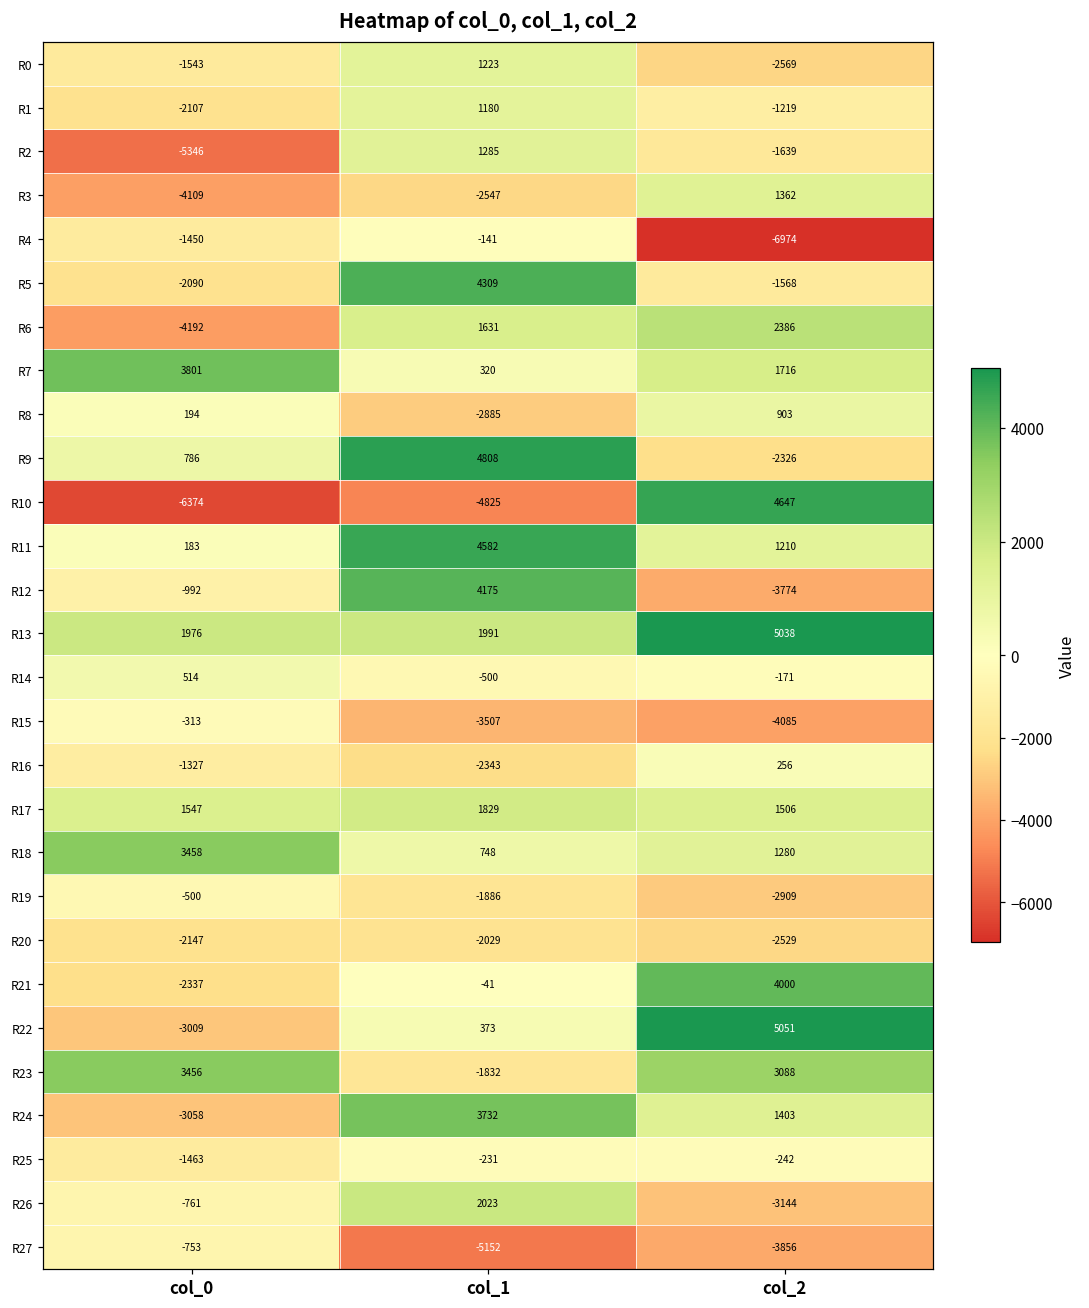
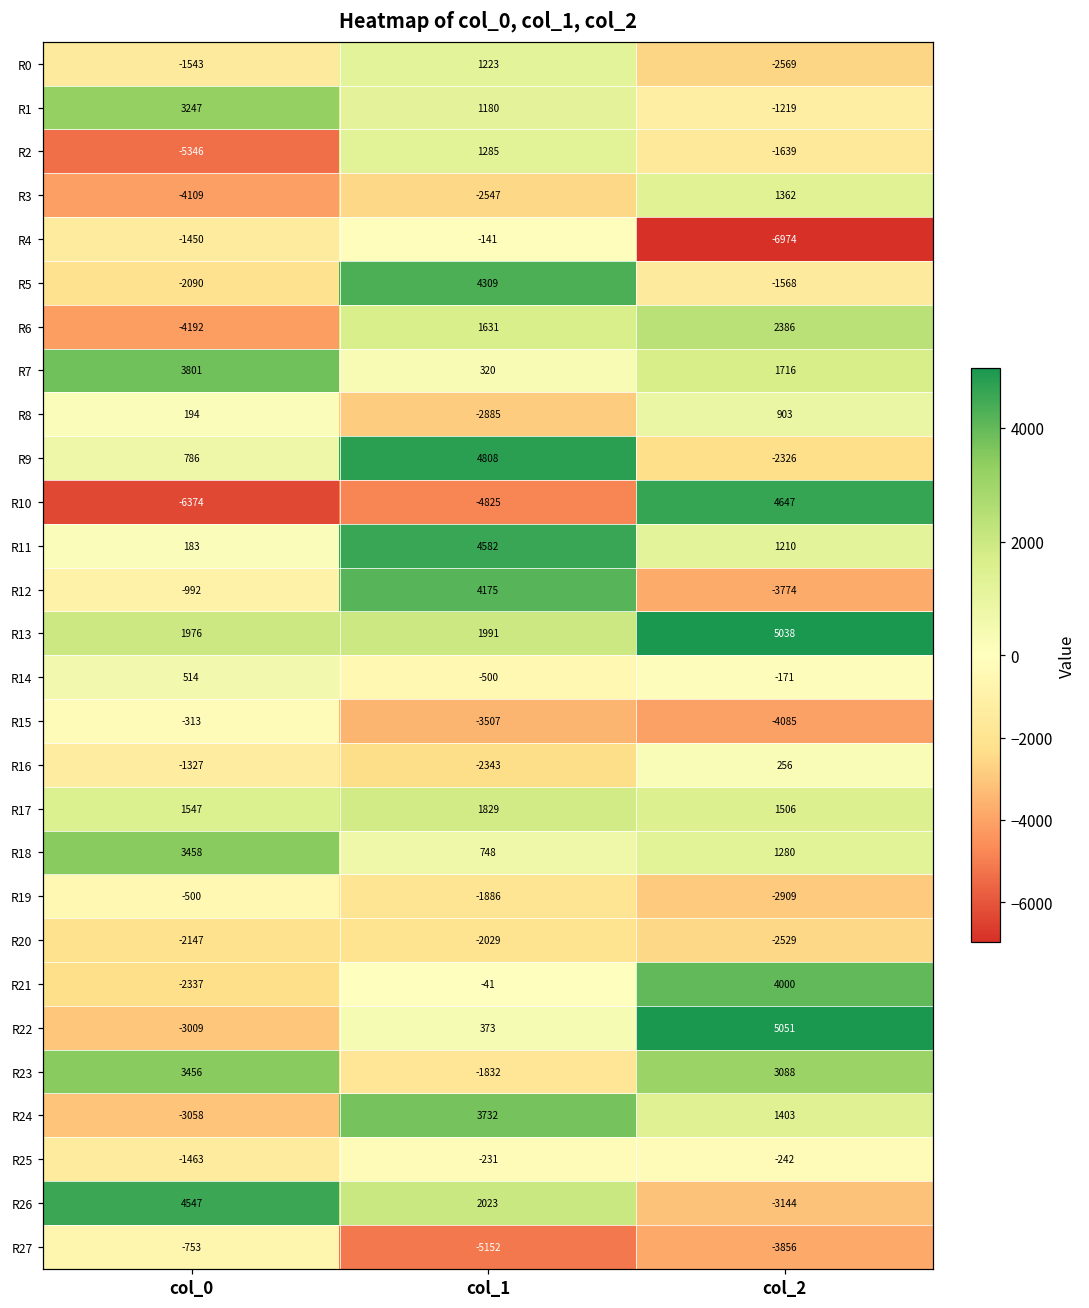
R1, col_0: -2107 -> 3247
R26, col_0: -761 -> 4547
